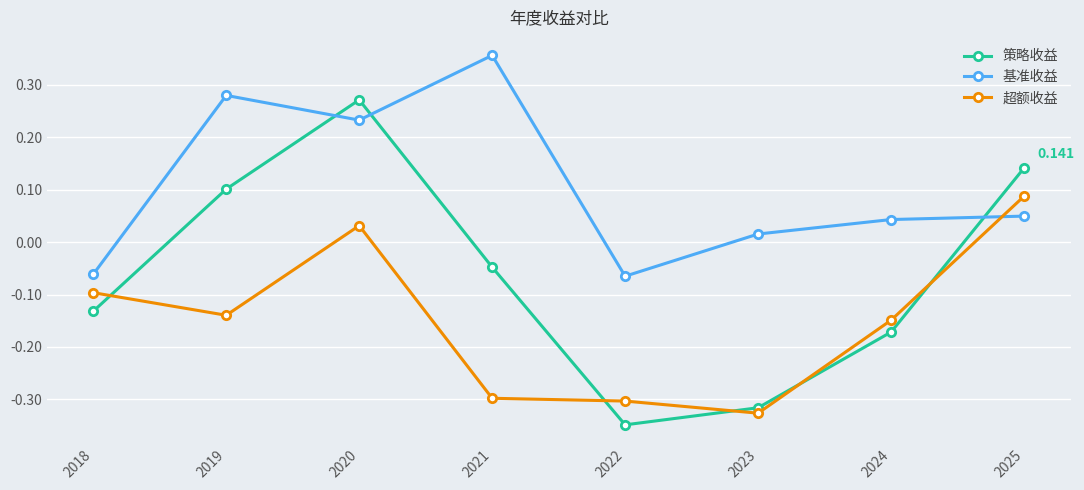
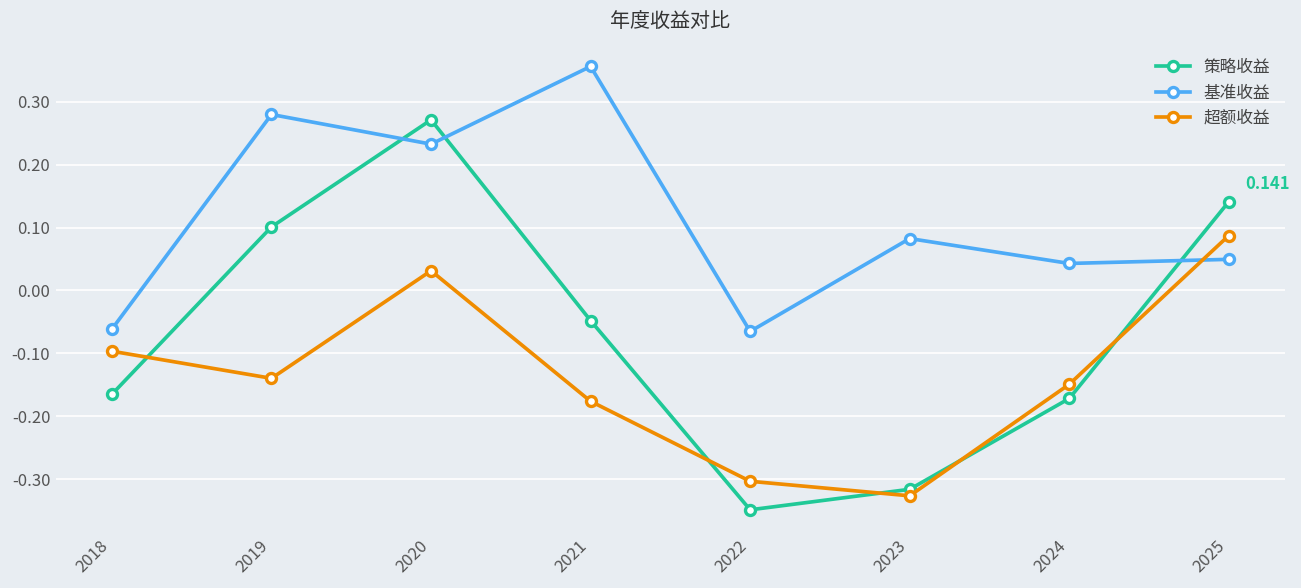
策略收益, 2018: -0.13 -> -0.16
超额收益, 2021: -0.30 -> -0.18
基准收益, 2023: 0.02 -> 0.08
